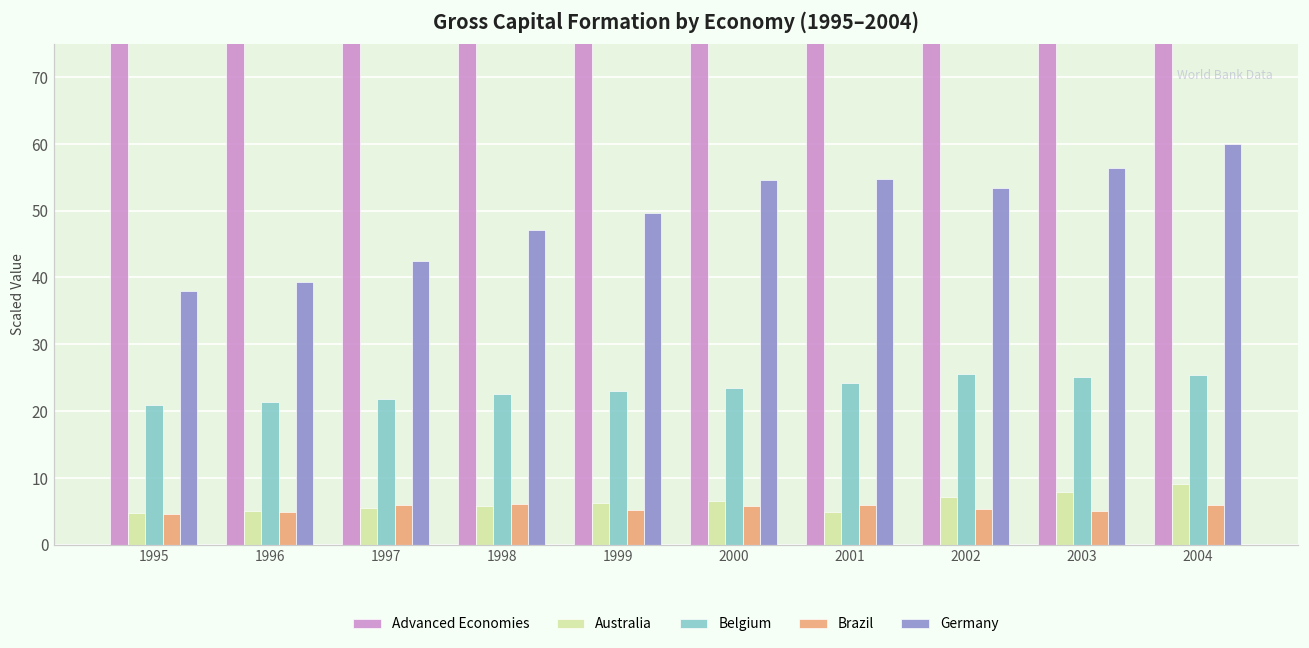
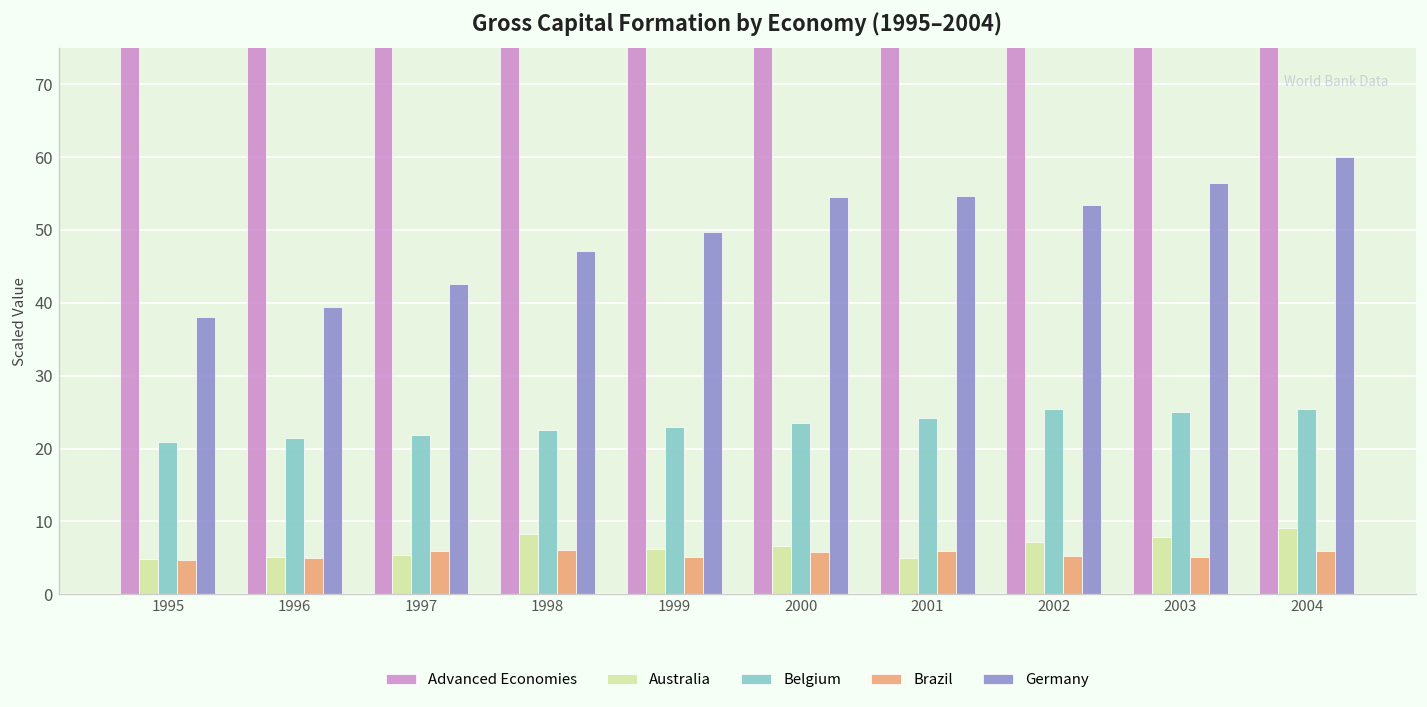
Australia, 1998: 6 -> 8
